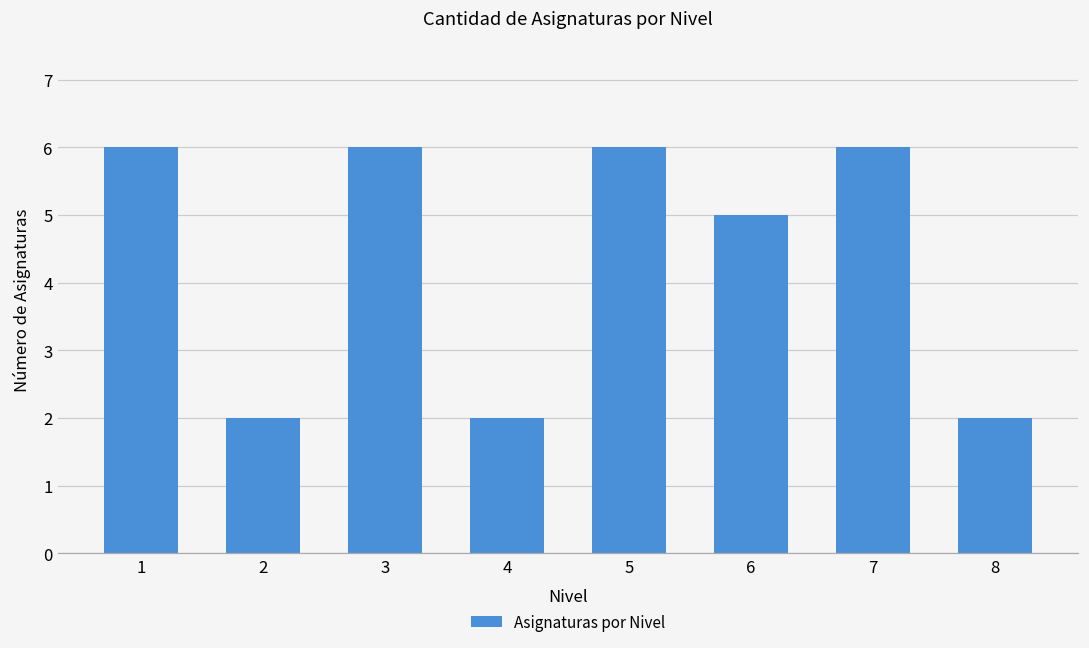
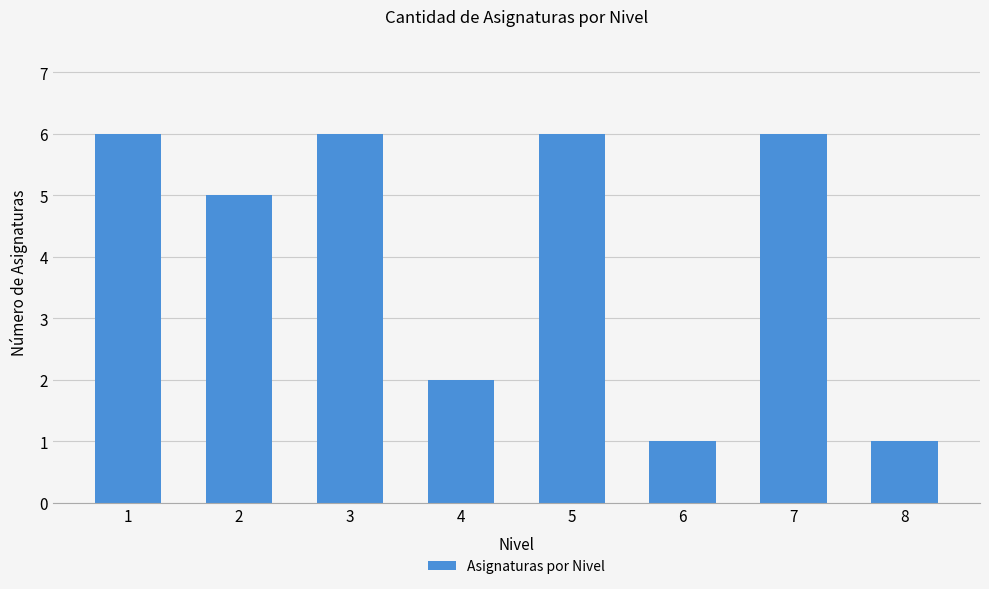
2: 2 -> 5
6: 5 -> 1
8: 2 -> 1
